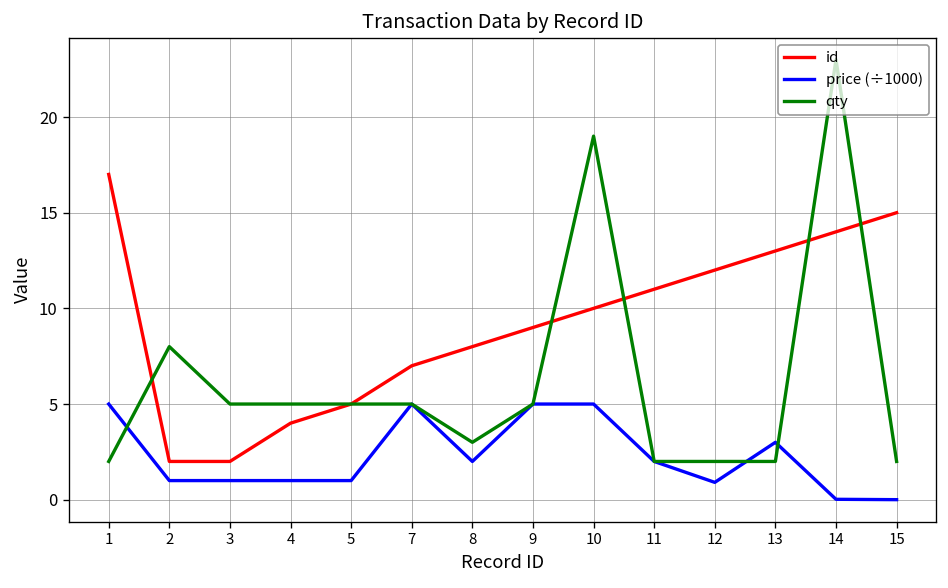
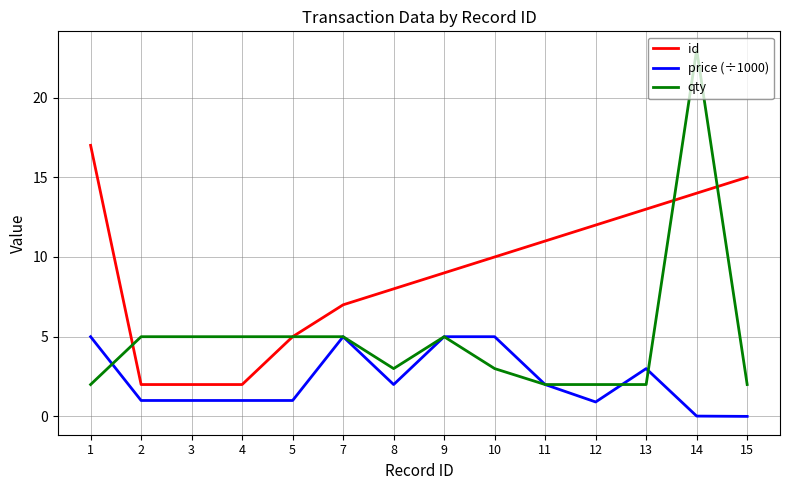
qty, 2: 8 -> 5
id, 4: 4 -> 2
qty, 10: 19 -> 3
